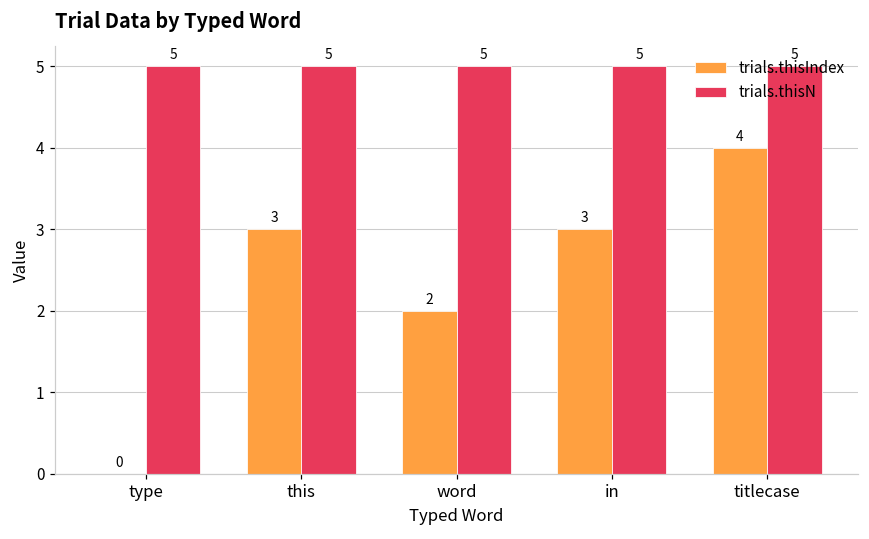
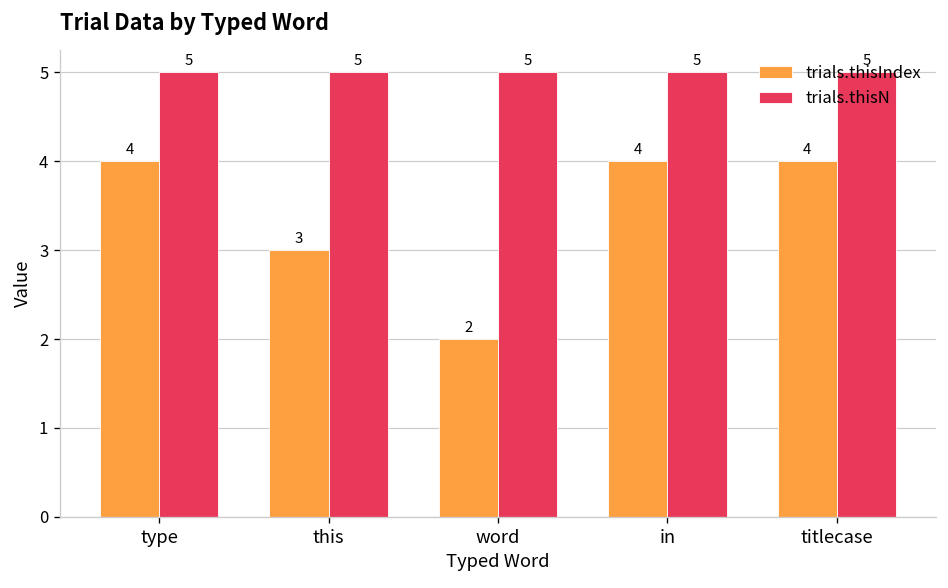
trials.thisIndex, type: 0 -> 4
trials.thisIndex, in: 3 -> 4
